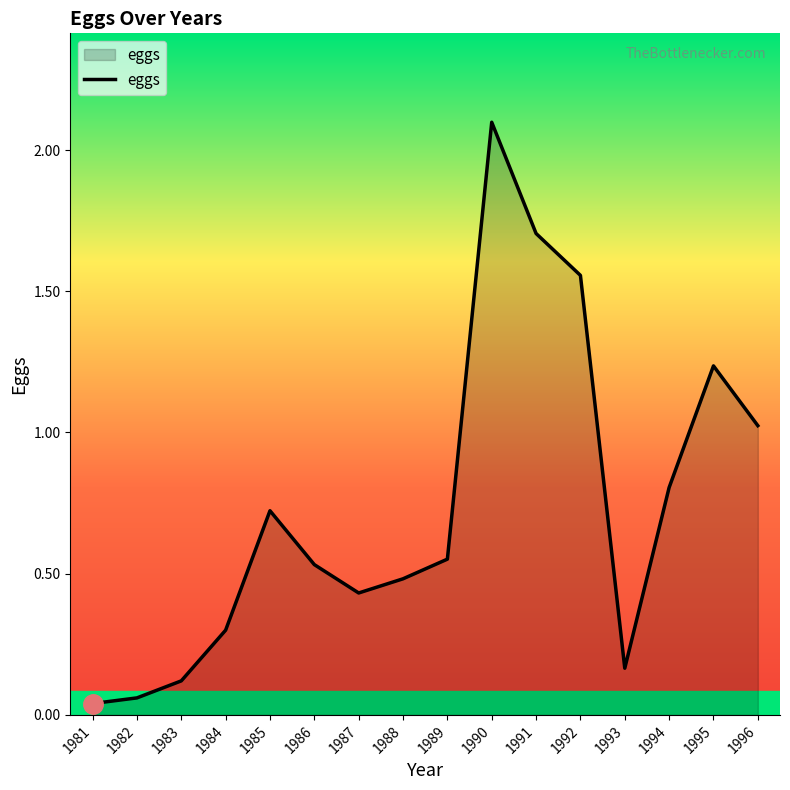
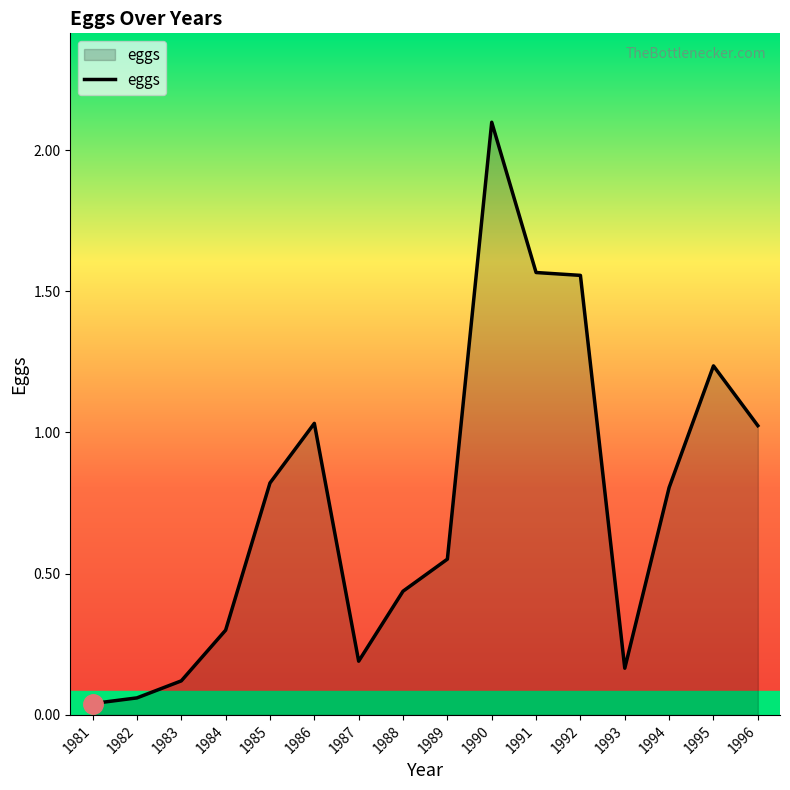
eggs, 1985: 0.72 -> 0.82
eggs, 1986: 0.53 -> 1.03
eggs, 1987: 0.43 -> 0.19
eggs, 1988: 0.48 -> 0.44
eggs, 1991: 1.70 -> 1.57
